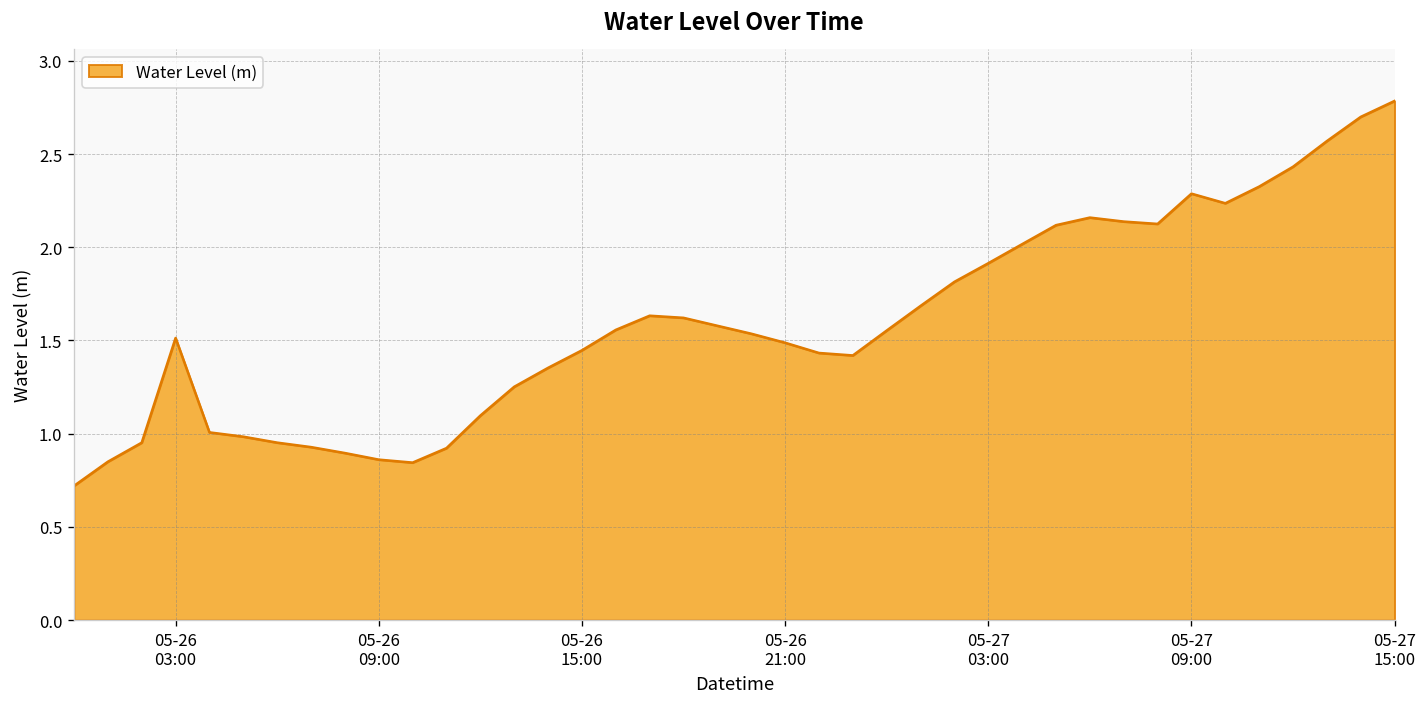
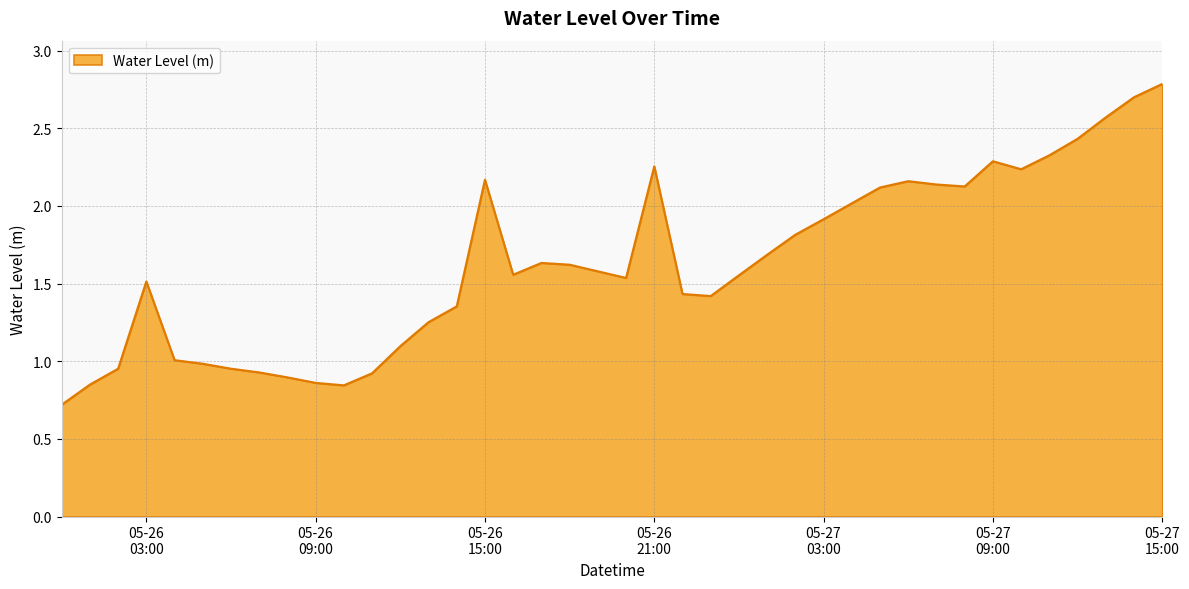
05-26 15:00: 1.45 -> 2.17
05-26 21:00: 1.49 -> 2.25
